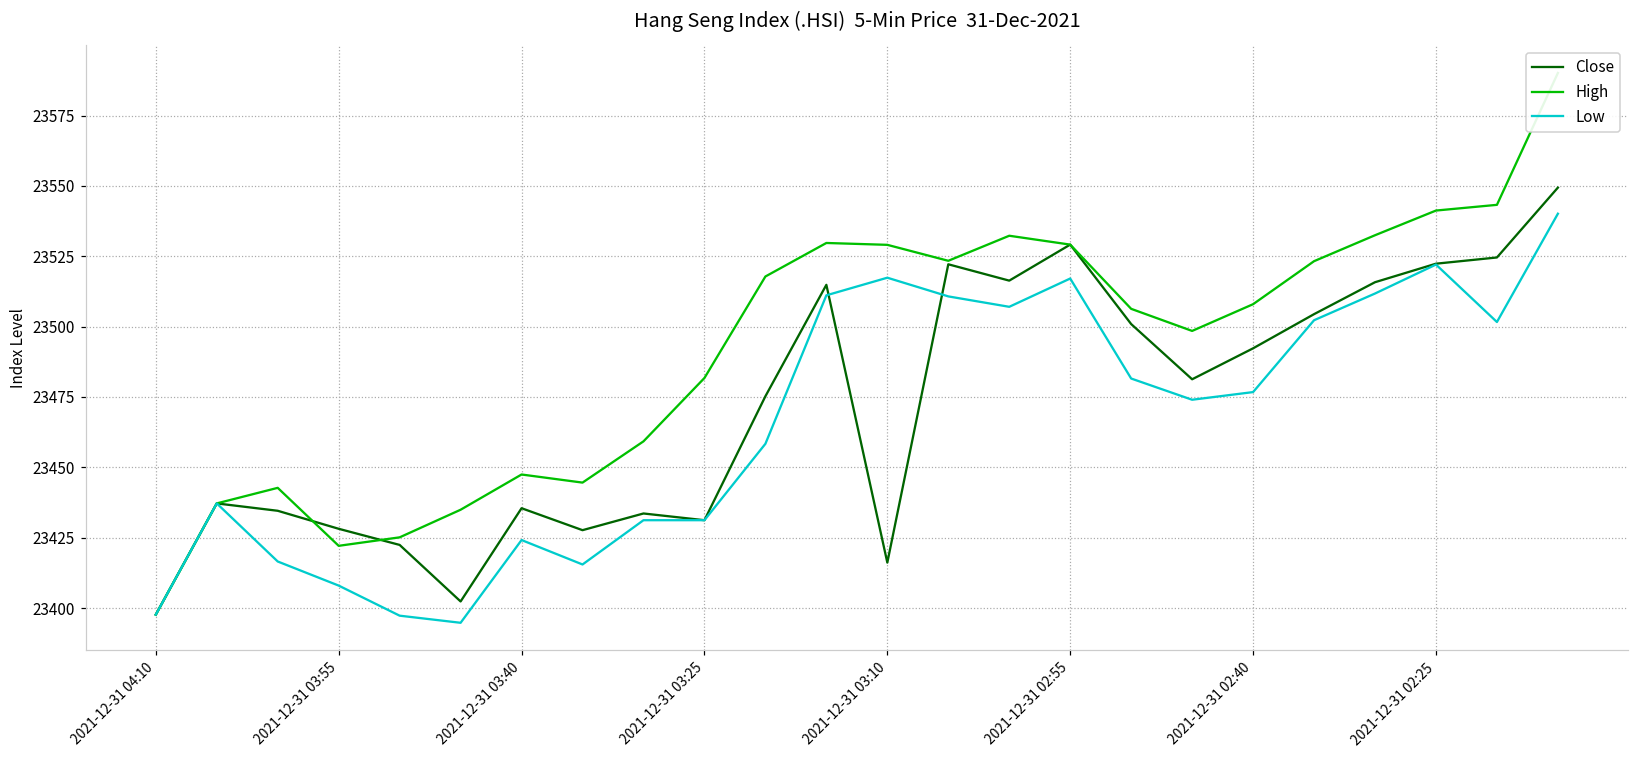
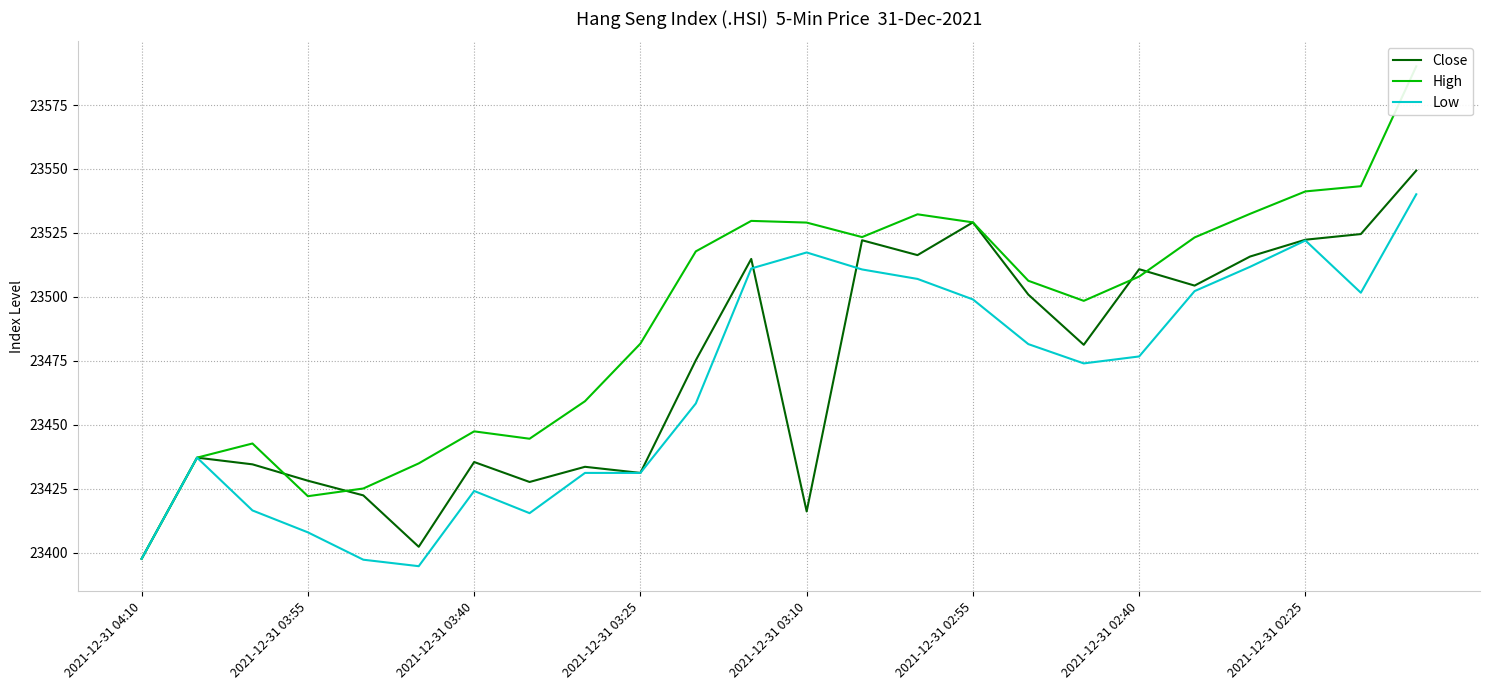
Low, 2021-12-31 02:55: 23517 -> 23499
Close, 2021-12-31 02:40: 23492 -> 23511
